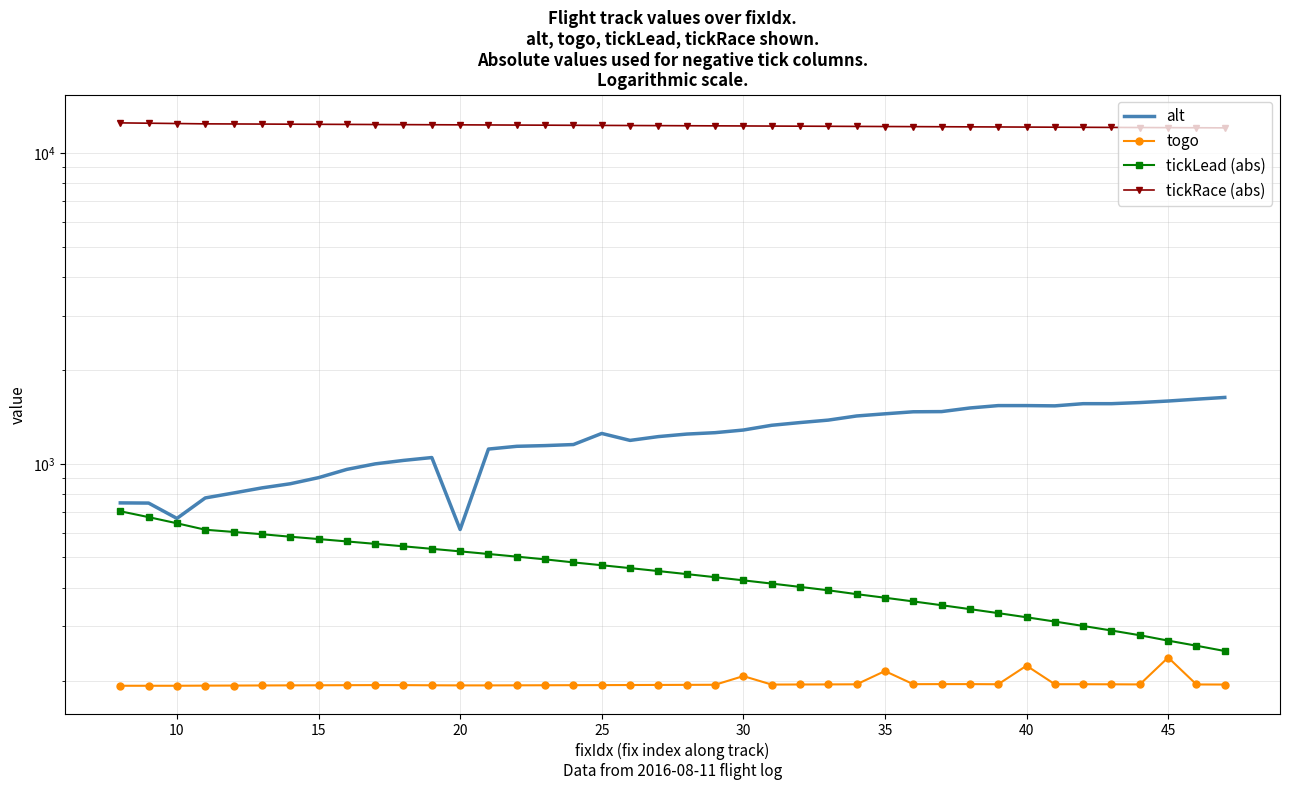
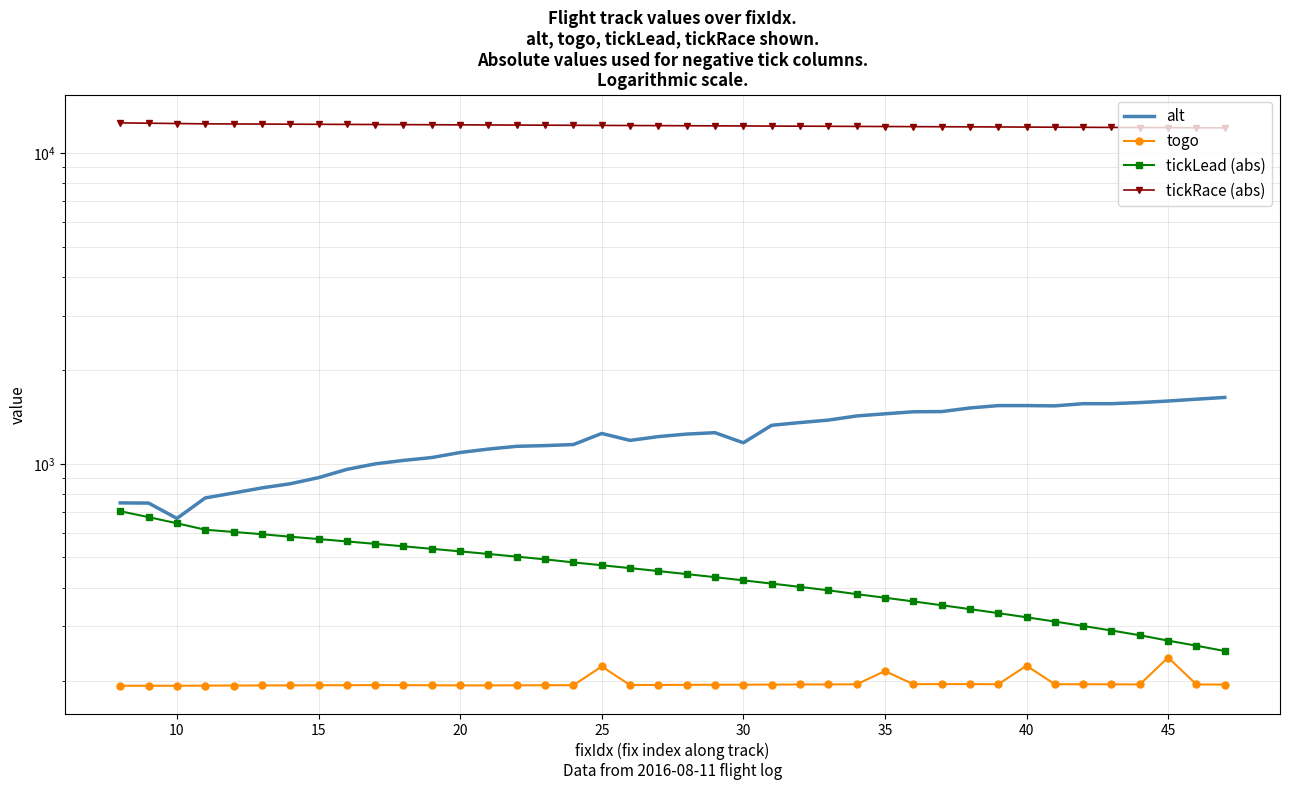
alt, 20: 620 -> 1090
togo, 25: 190 -> 220
alt, 30: 1290 -> 1170
togo, 30: 210 -> 190
